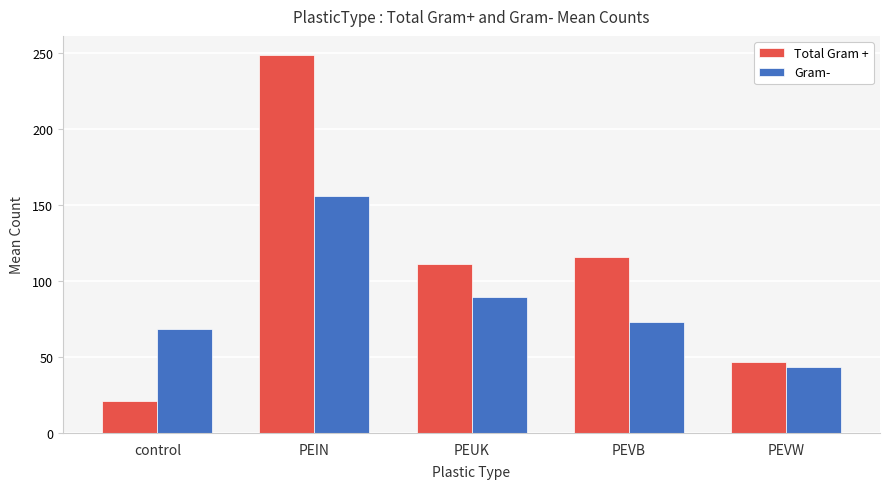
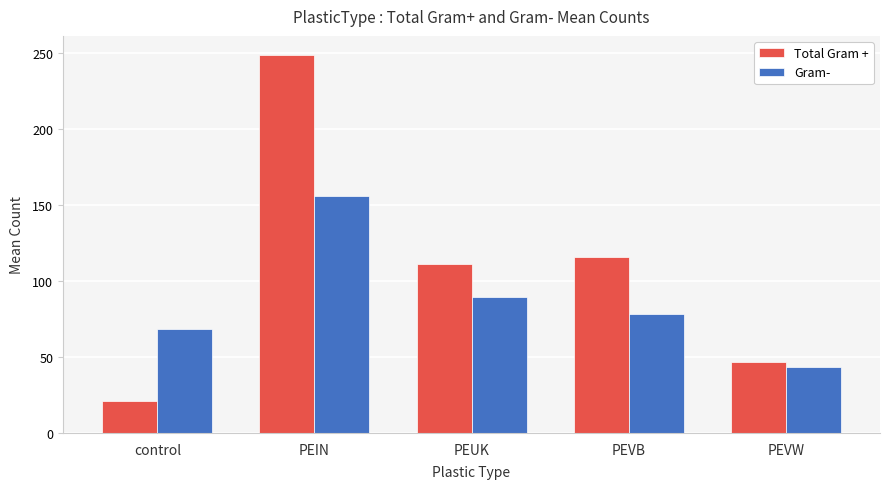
Gram-, PEVB: 73 -> 78
